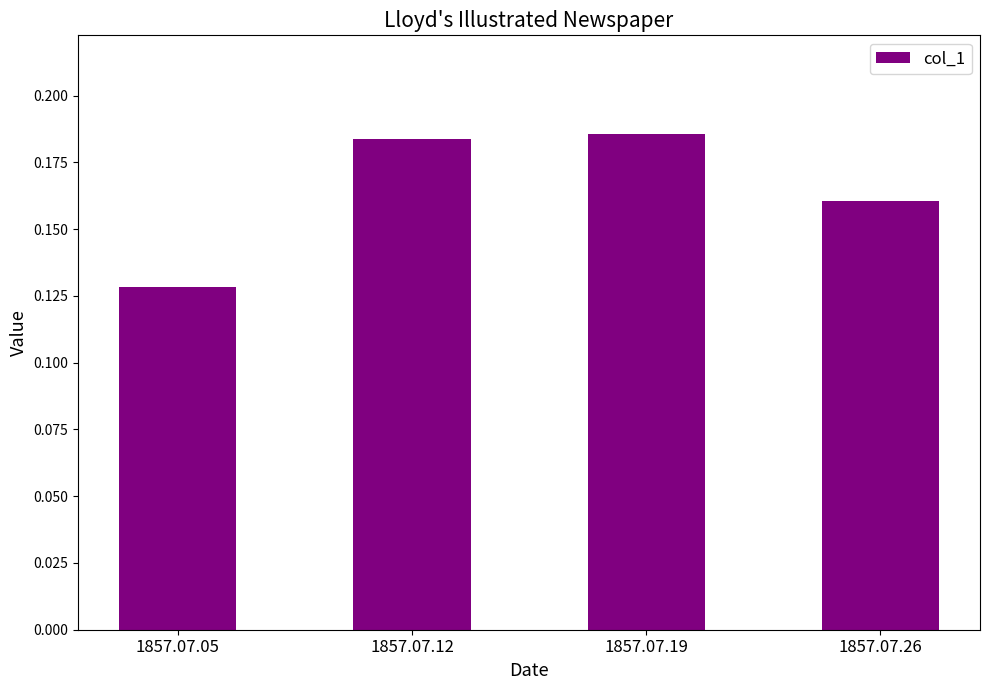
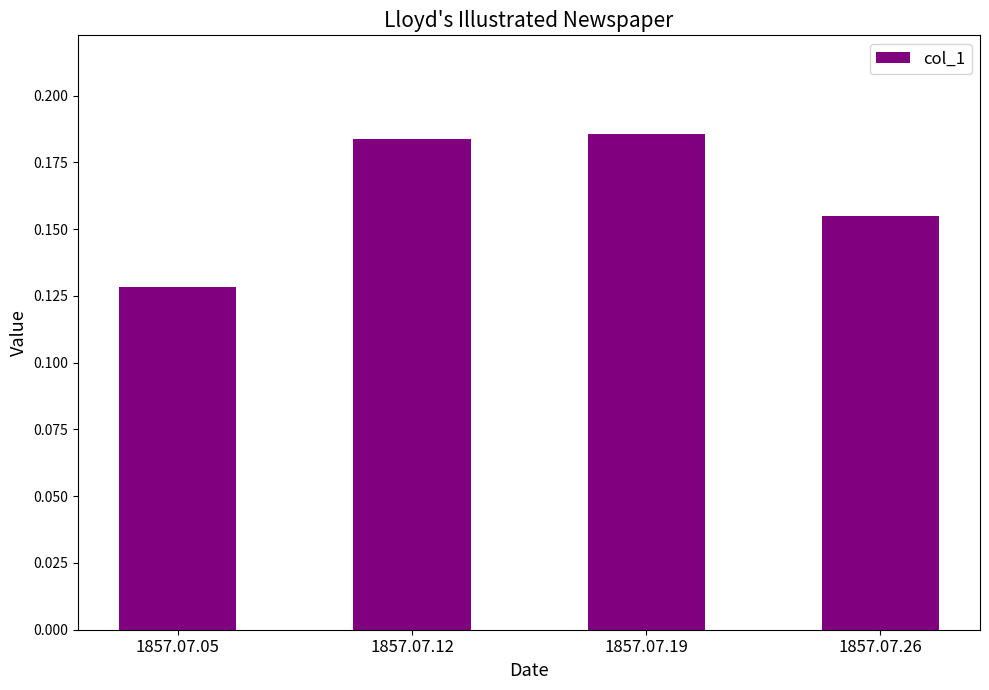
1857.07.26: 0.160 -> 0.155
